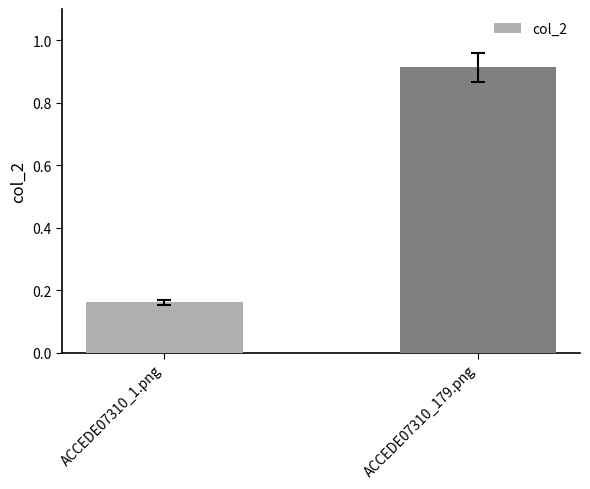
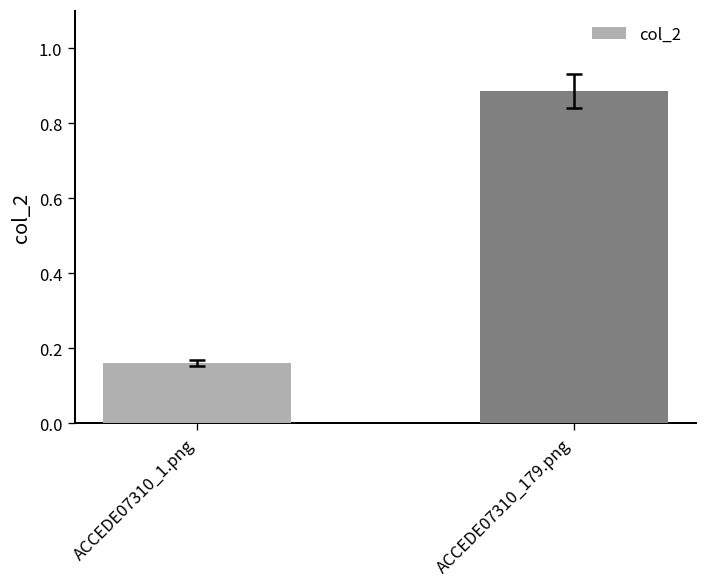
col_2, ACCEDE07310_179.png: 0.91 -> 0.89
